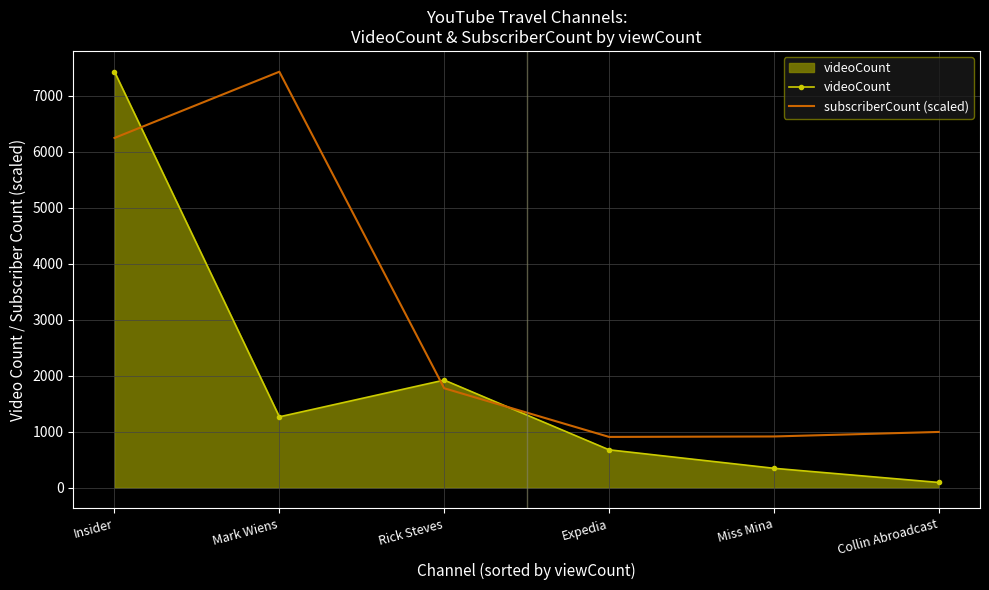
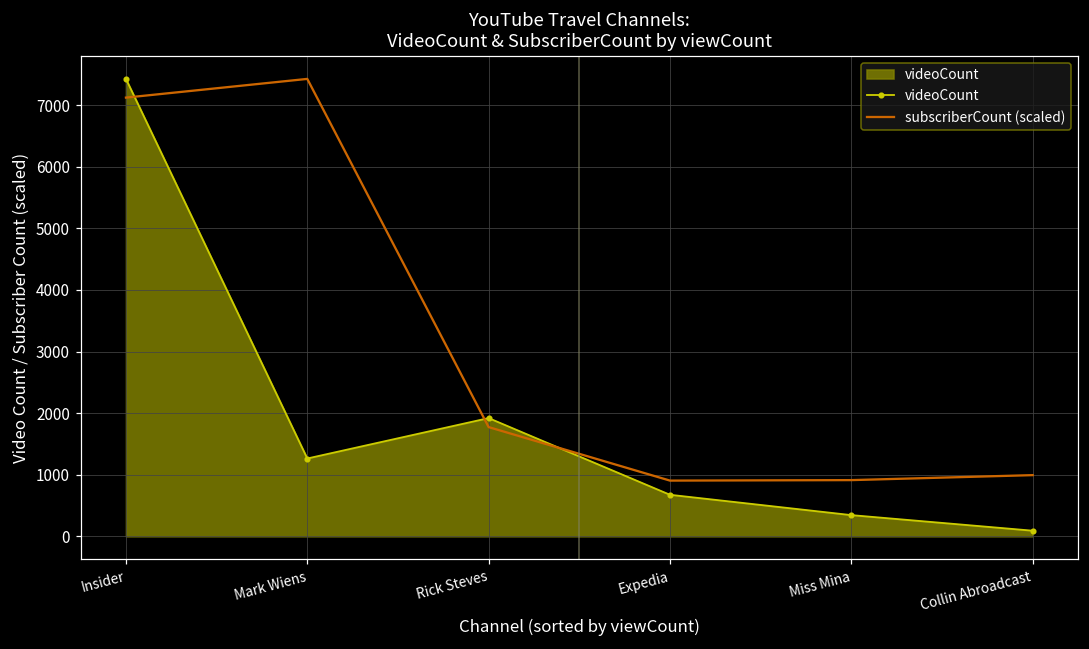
subscriberCount (scaled), Insider: 6200 -> 7100
